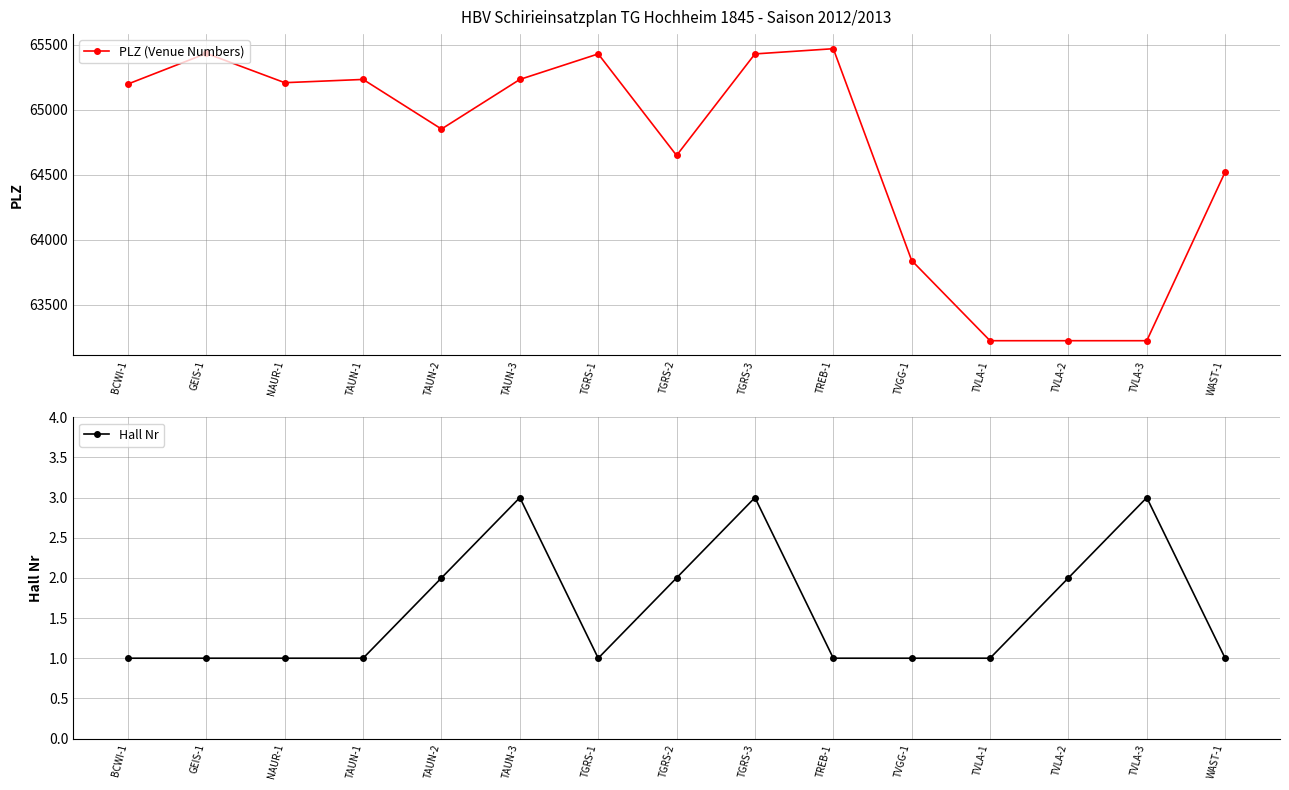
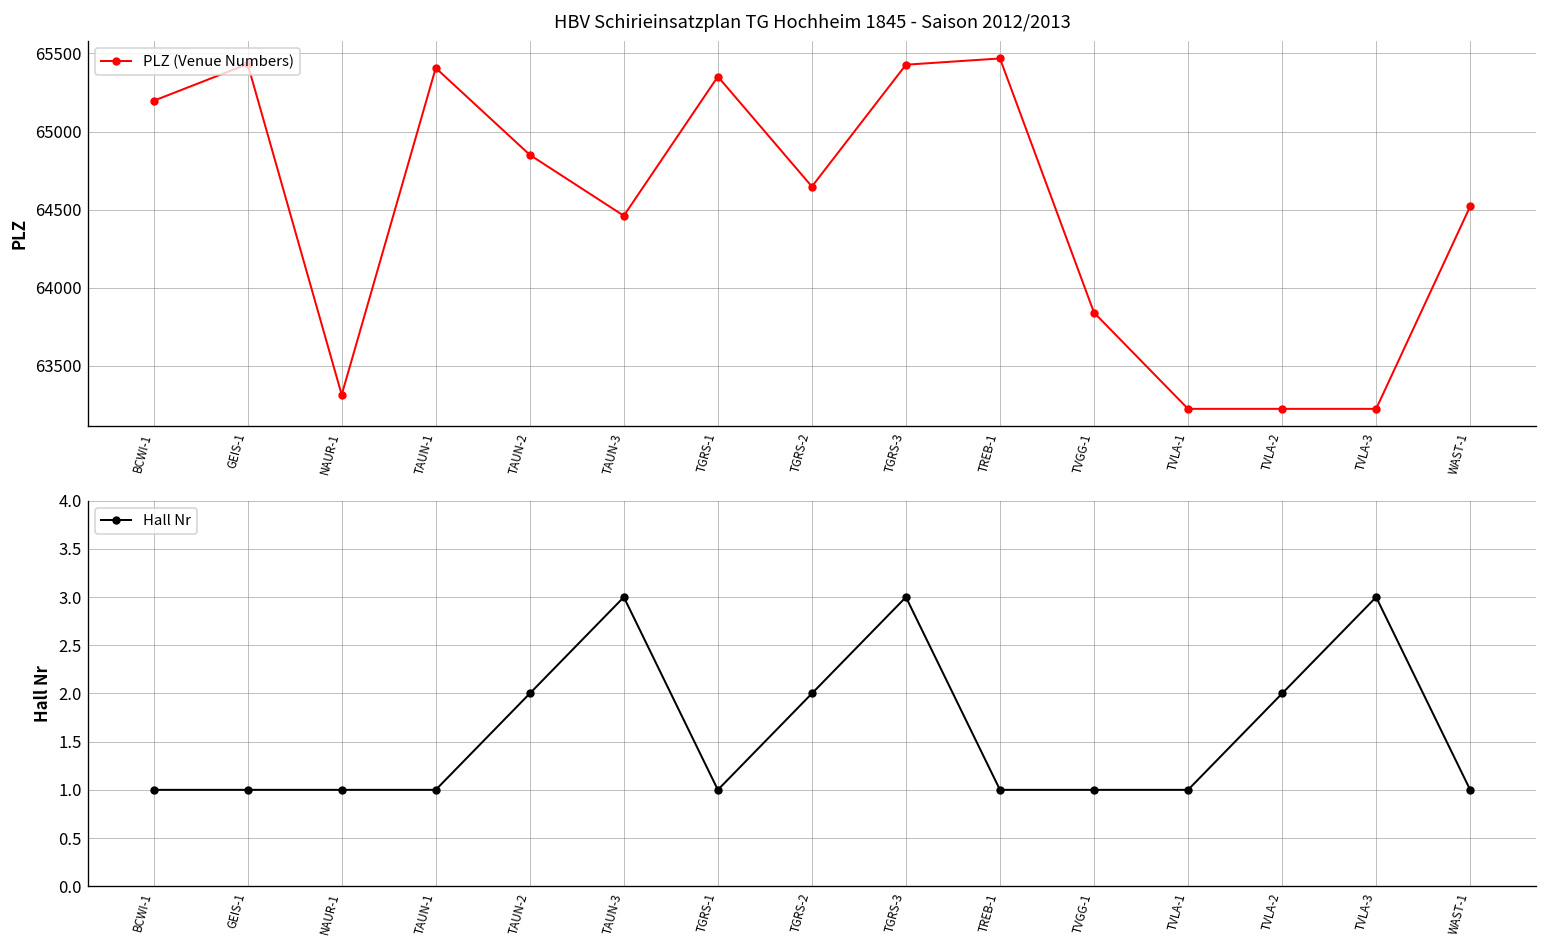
HBV Schirieinsatzplan TG Hochheim 1845 - Saison 2012/2013, NAUR-1: 65210 -> 63320
HBV Schirieinsatzplan TG Hochheim 1845 - Saison 2012/2013, TAUN-1: 65230 -> 65410
HBV Schirieinsatzplan TG Hochheim 1845 - Saison 2012/2013, TAUN-3: 65230 -> 64460
HBV Schirieinsatzplan TG Hochheim 1845 - Saison 2012/2013, TGRS-1: 65430 -> 65350
